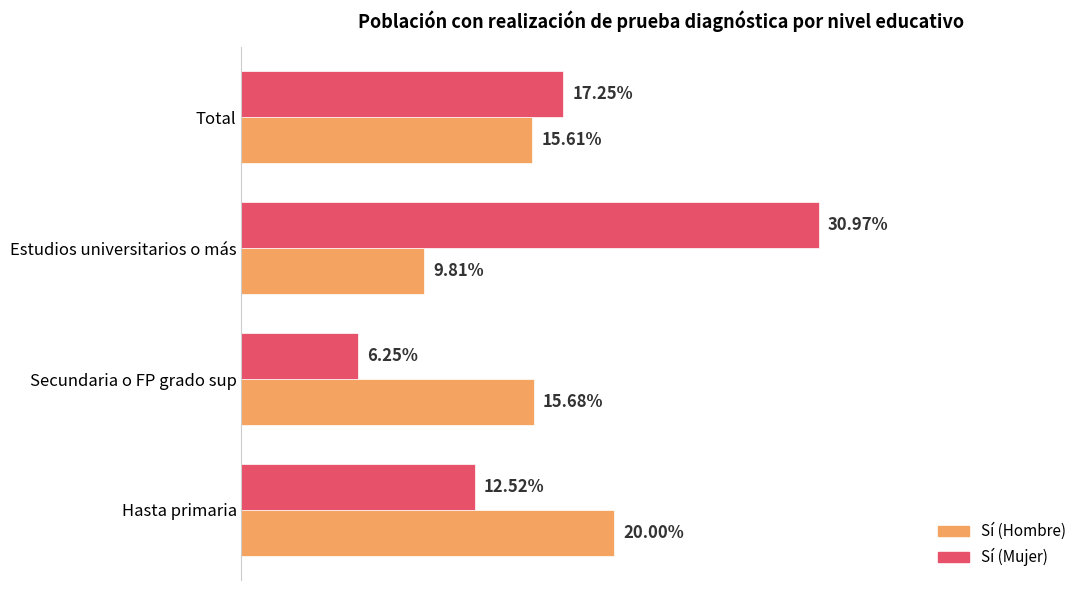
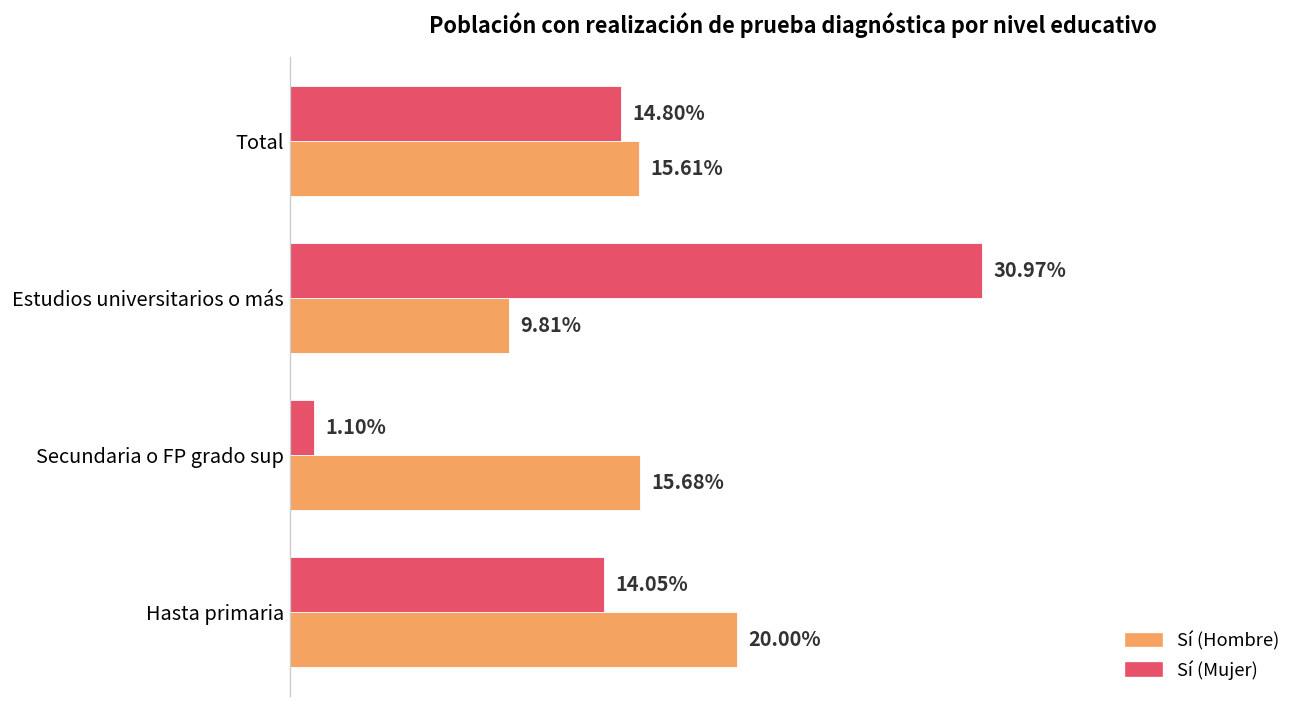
Sí (Mujer), Total: 17.25% -> 14.80%
Sí (Mujer), Secundaria o FP grado sup: 6.25% -> 1.10%
Sí (Mujer), Hasta primaria: 12.52% -> 14.05%
